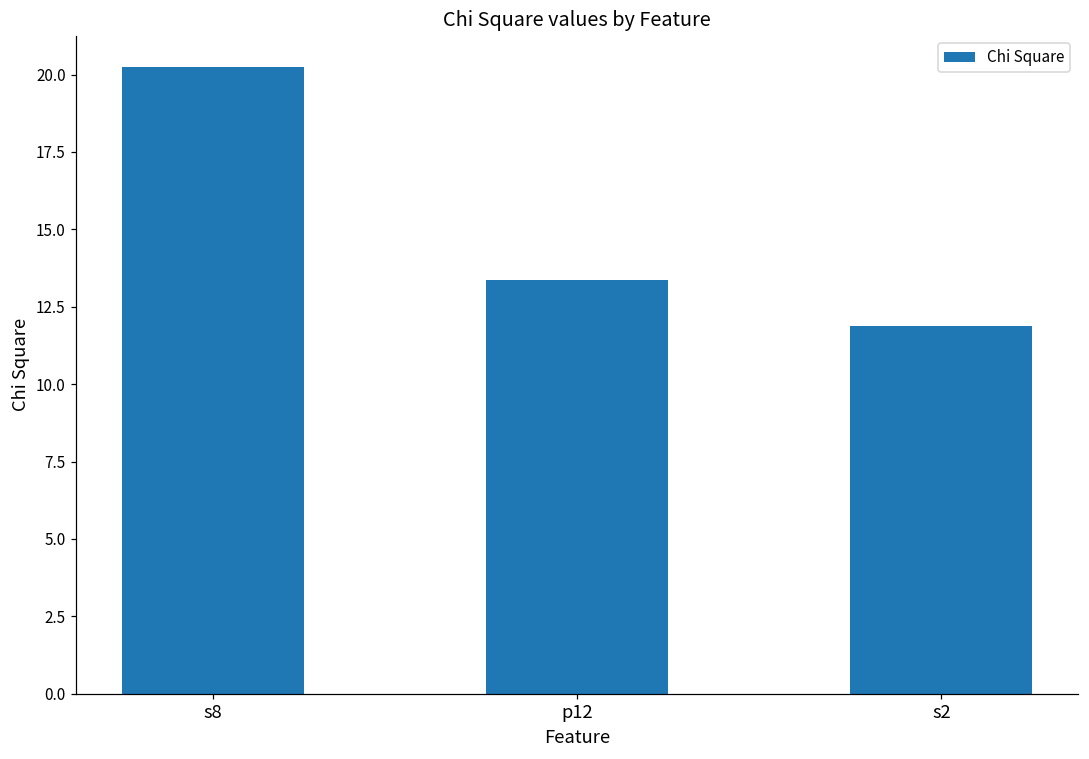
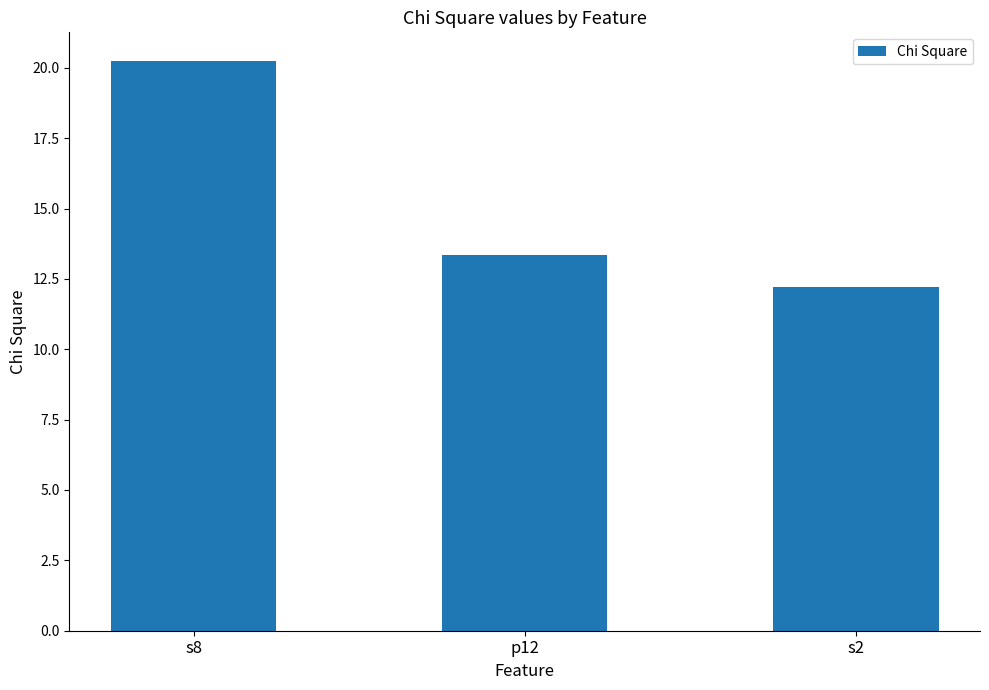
s2: 11.9 -> 12.2
